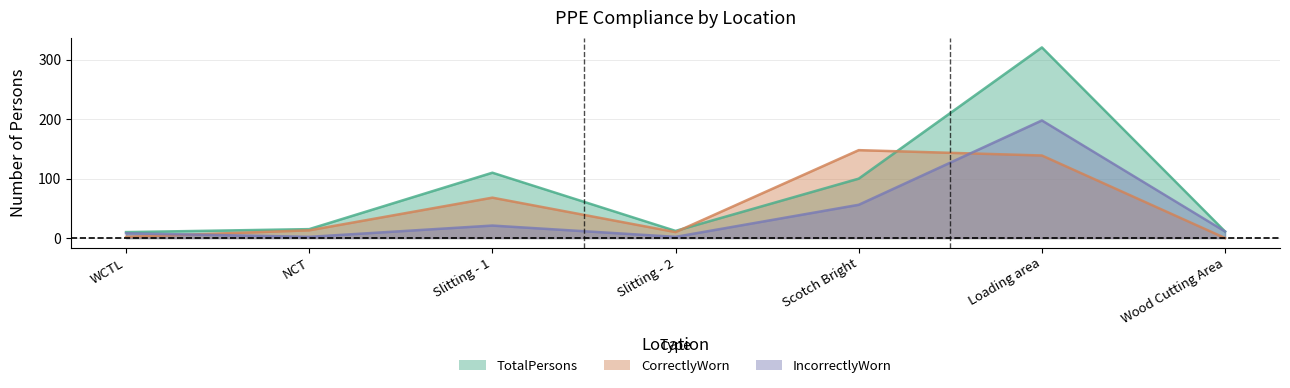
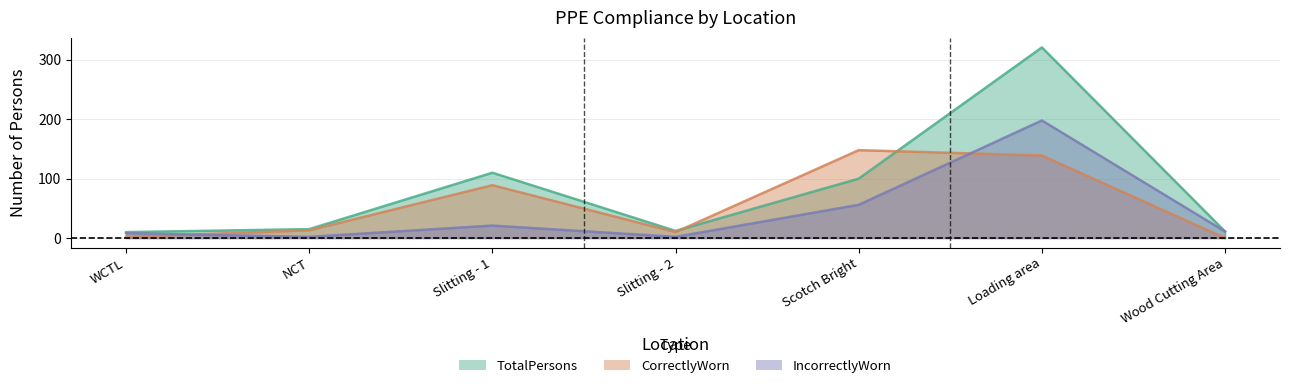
CorrectlyWorn, Slitting - 1: 70 -> 90
